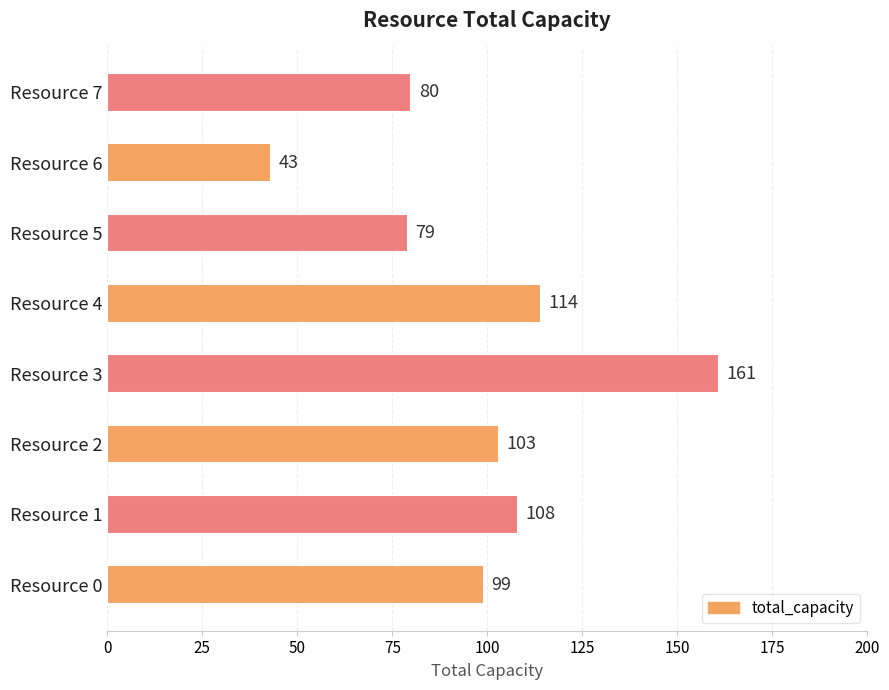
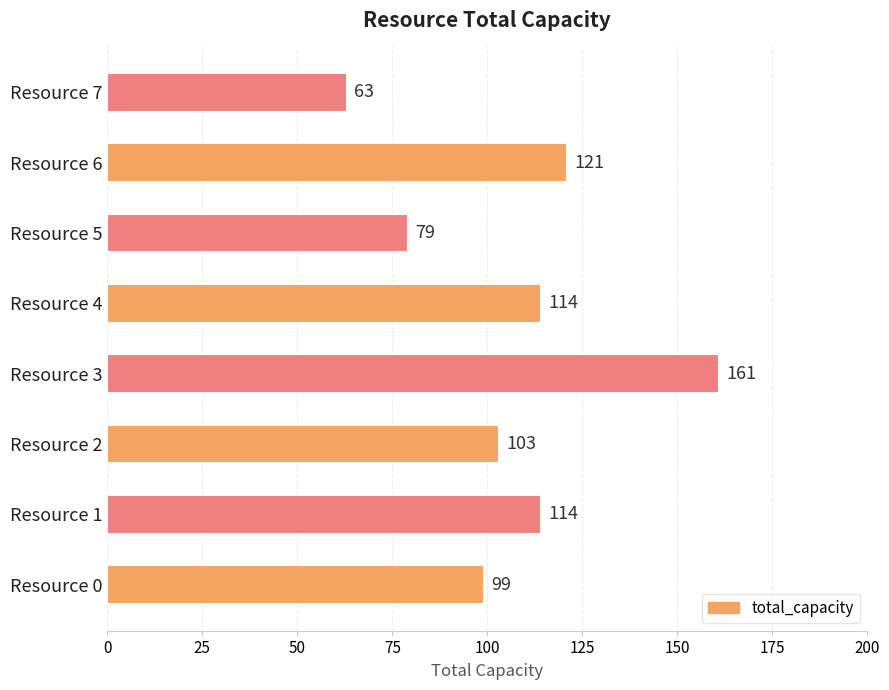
Resource 7: 80 -> 63
Resource 6: 43 -> 121
Resource 1: 108 -> 114
